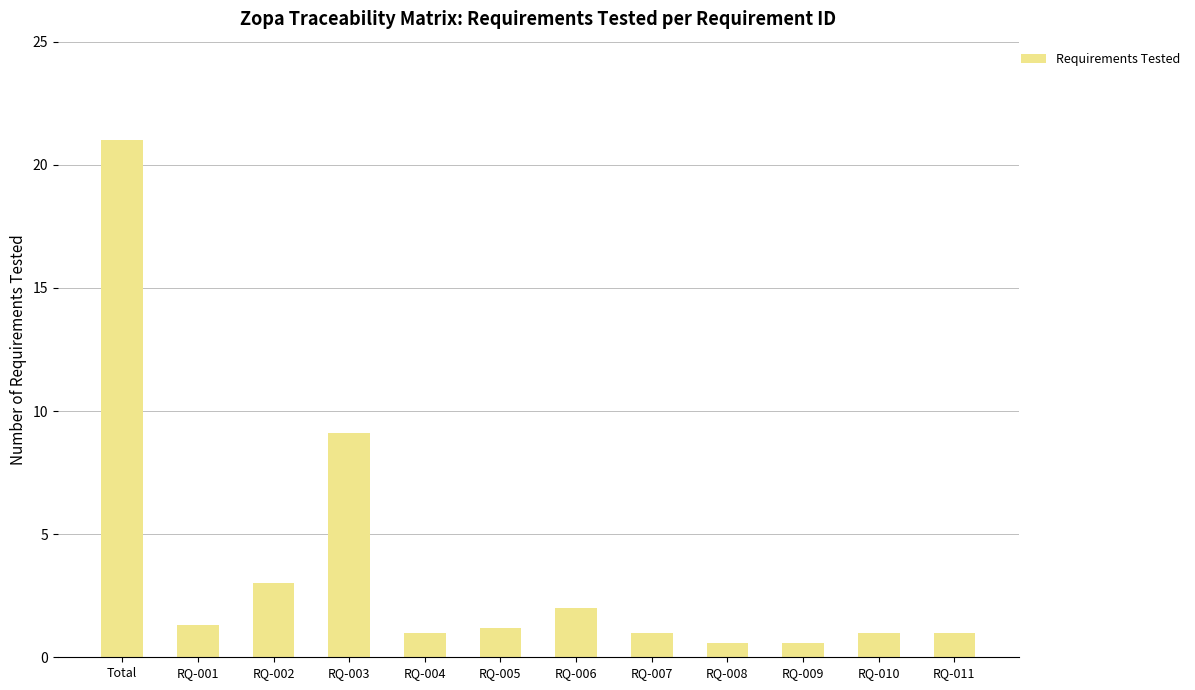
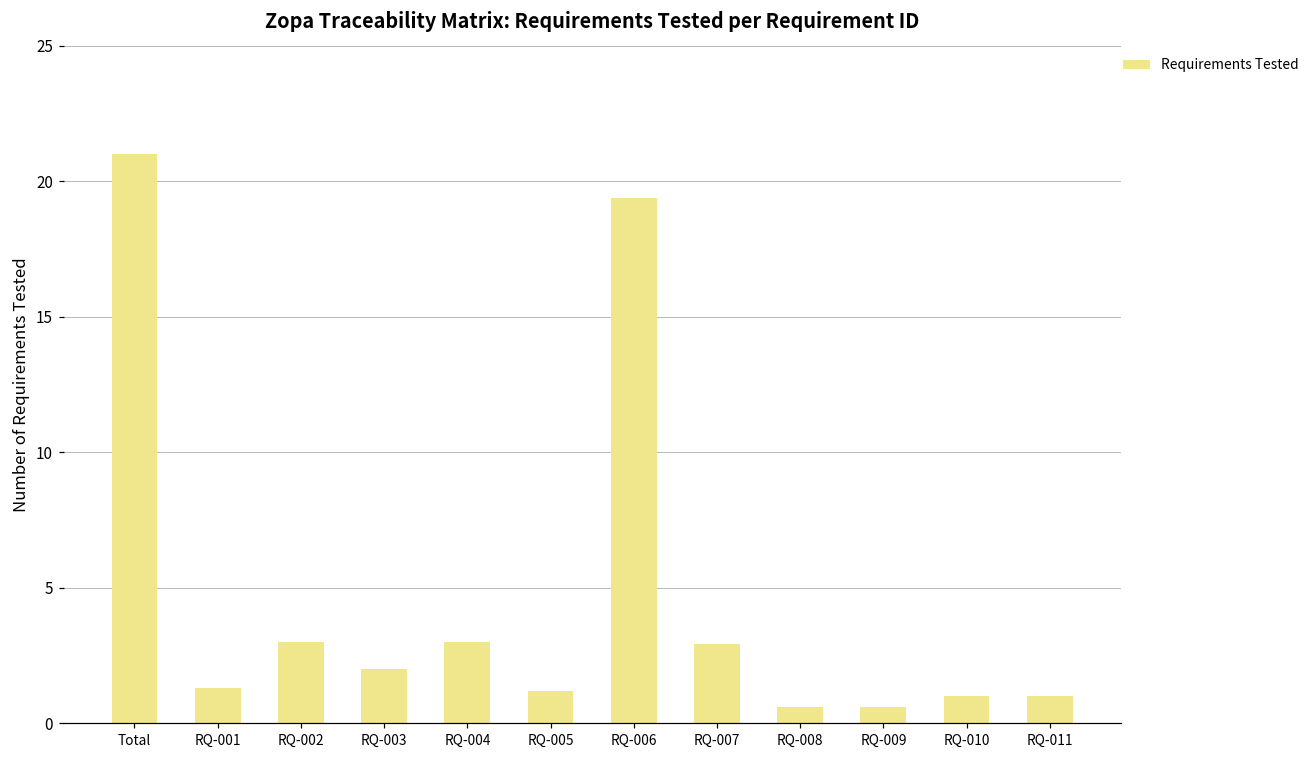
RQ-003: 9.1 -> 2.0
RQ-004: 1 -> 3
RQ-006: 2.0 -> 19.4
RQ-007: 1.0 -> 2.9
